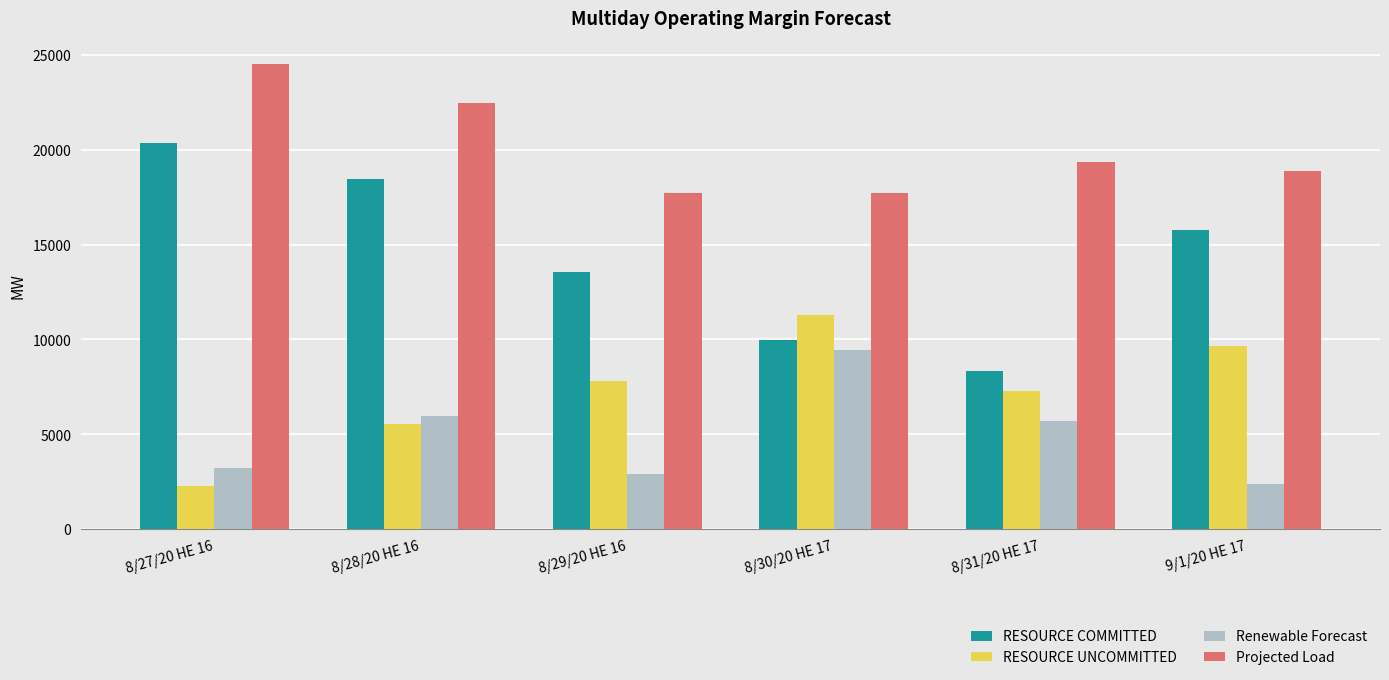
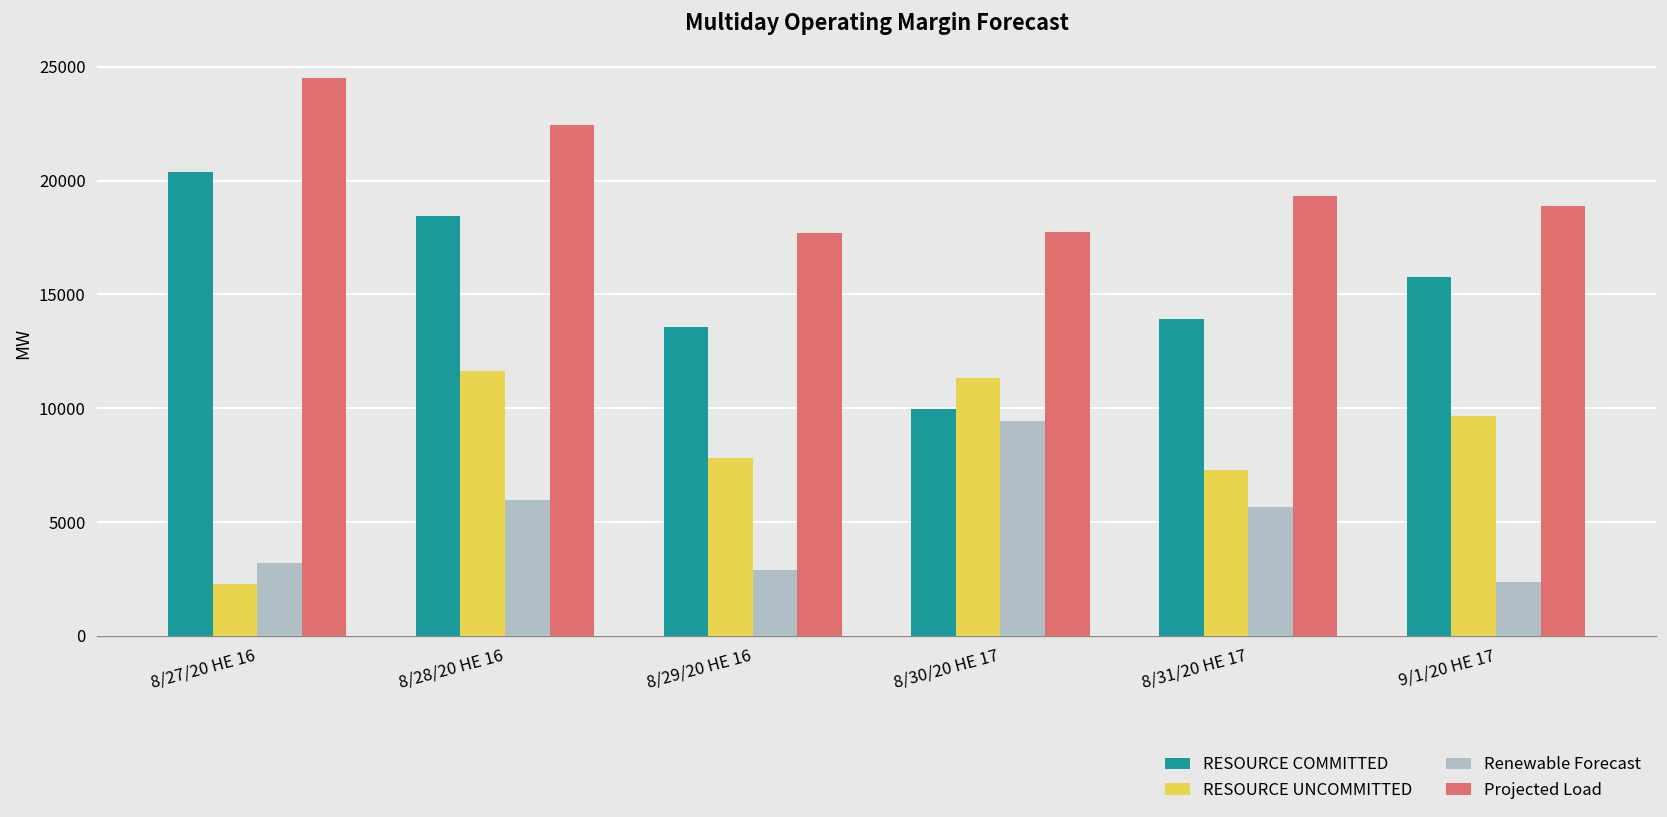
RESOURCE UNCOMMITTED, 8/28/20 HE 16: 5600 -> 11600
RESOURCE COMMITTED, 8/31/20 HE 17: 8400 -> 13900
